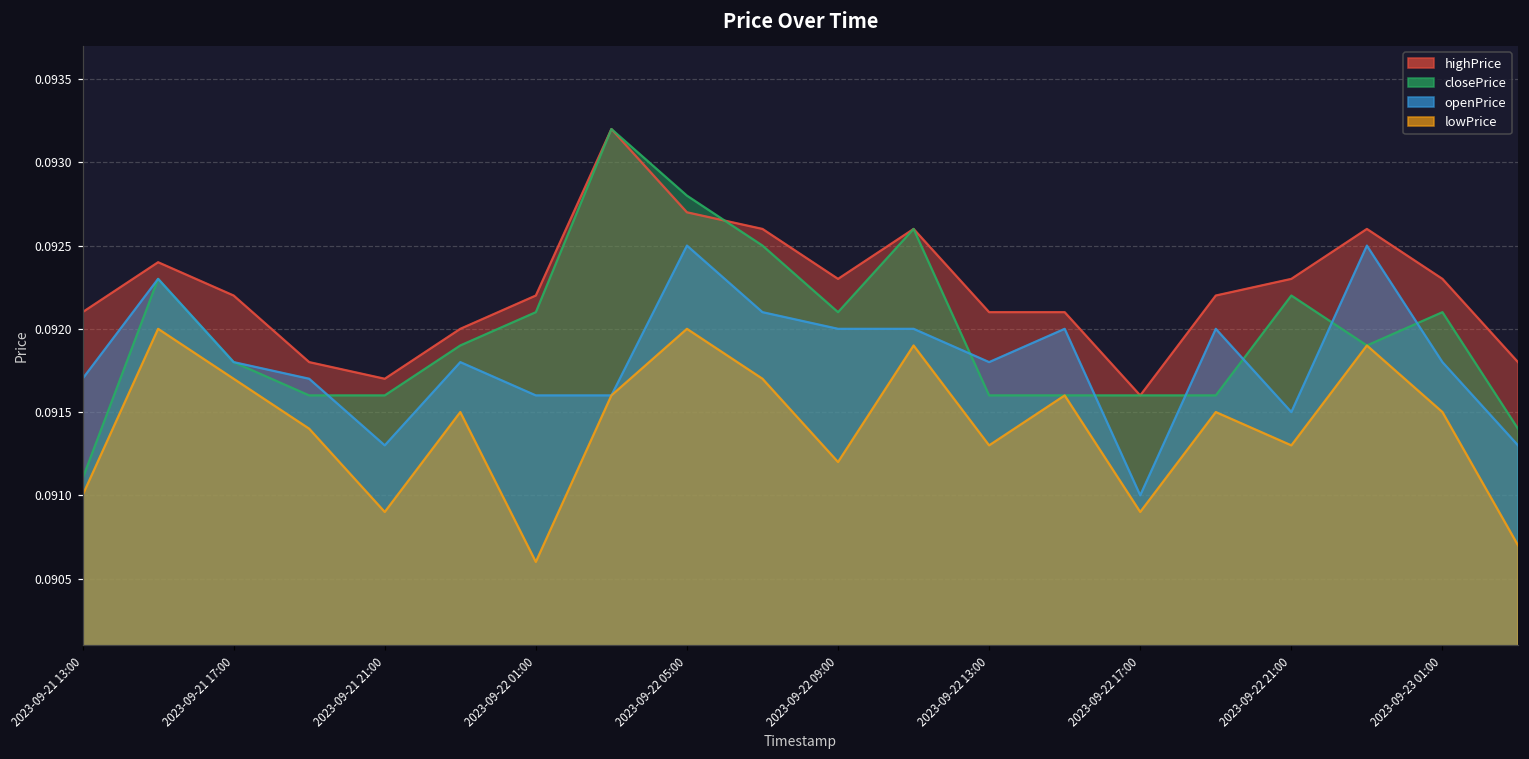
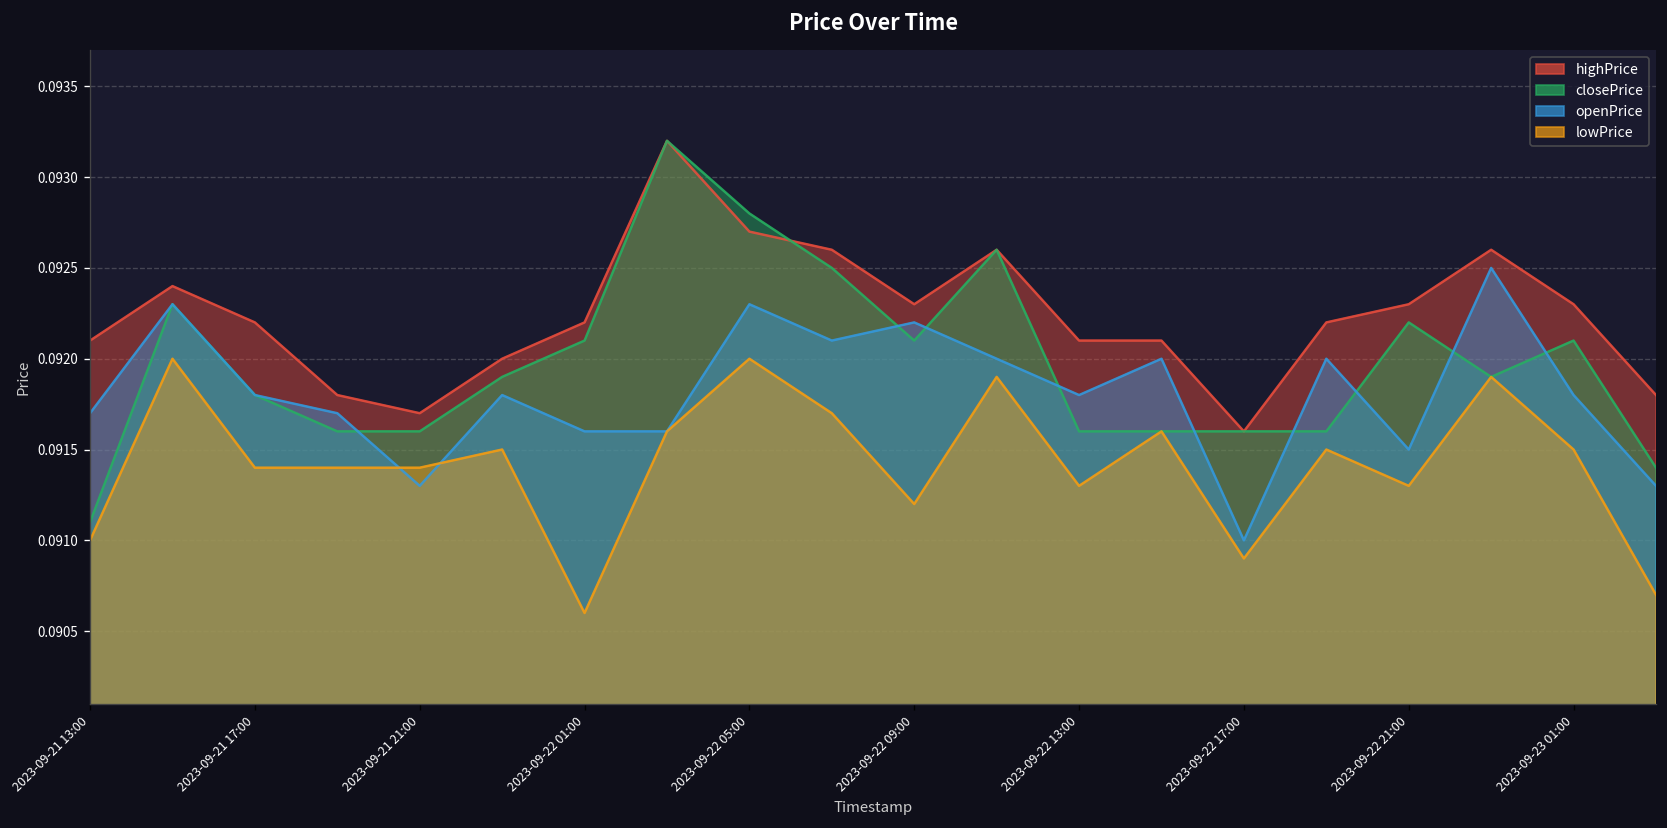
lowPrice, 2023-09-21 17:00: 0.0917 -> 0.0914
lowPrice, 2023-09-21 21:00: 0.0909 -> 0.0914
openPrice, 2023-09-22 05:00: 0.0925 -> 0.0923
openPrice, 2023-09-22 09:00: 0.0920 -> 0.0922
